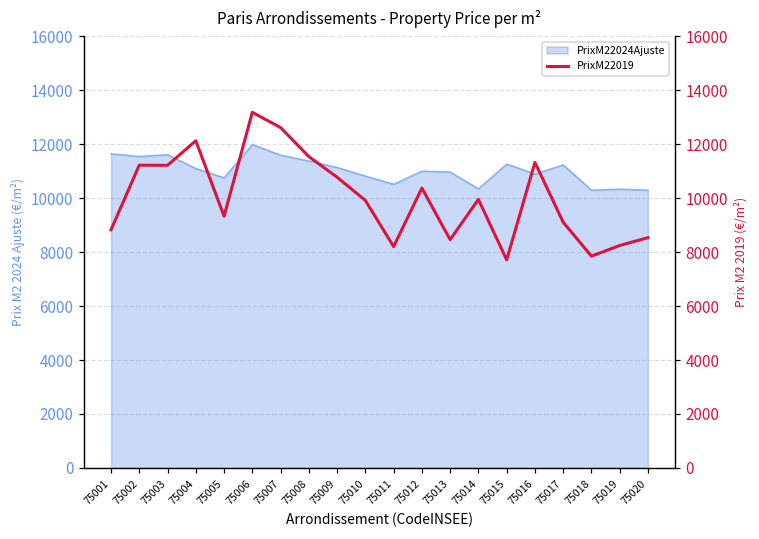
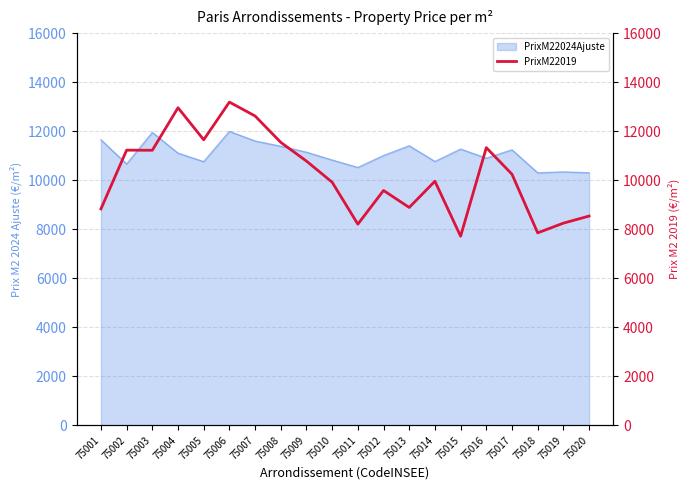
PrixM22024Ajuste, 75002: 11600 -> 10700
PrixM22024Ajuste, 75003: 11600 -> 12000
PrixM22024Ajuste, 75013: 11000 -> 11400
PrixM22024Ajuste, 75014: 10400 -> 10800
PrixM22019, 75004: 12100 -> 13000
PrixM22019, 75005: 9300 -> 11600
PrixM22019, 75012: 10400 -> 9600
PrixM22019, 75013: 8500 -> 8900
PrixM22019, 75017: 9100 -> 10200
